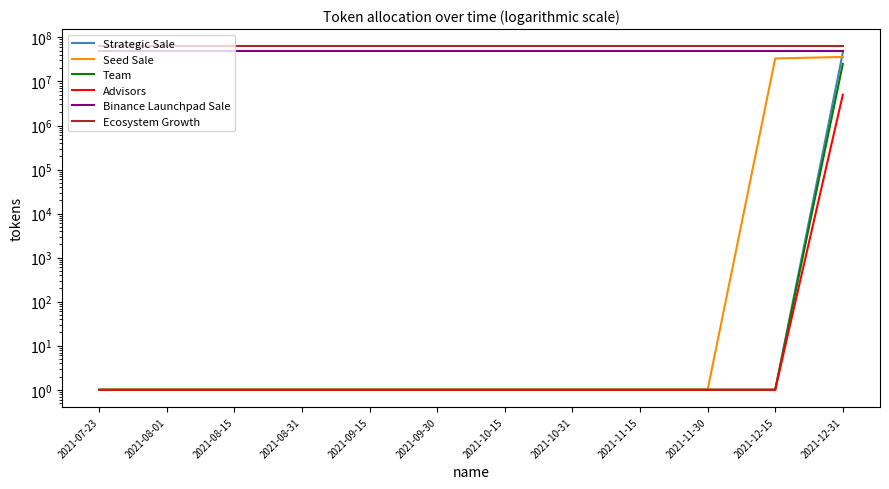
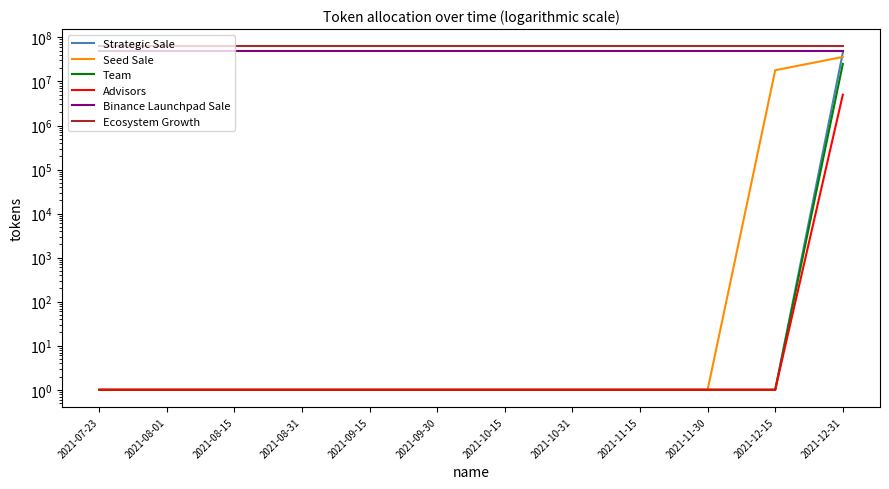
Seed Sale, 2021-12-15: 30000000 -> 18000000
